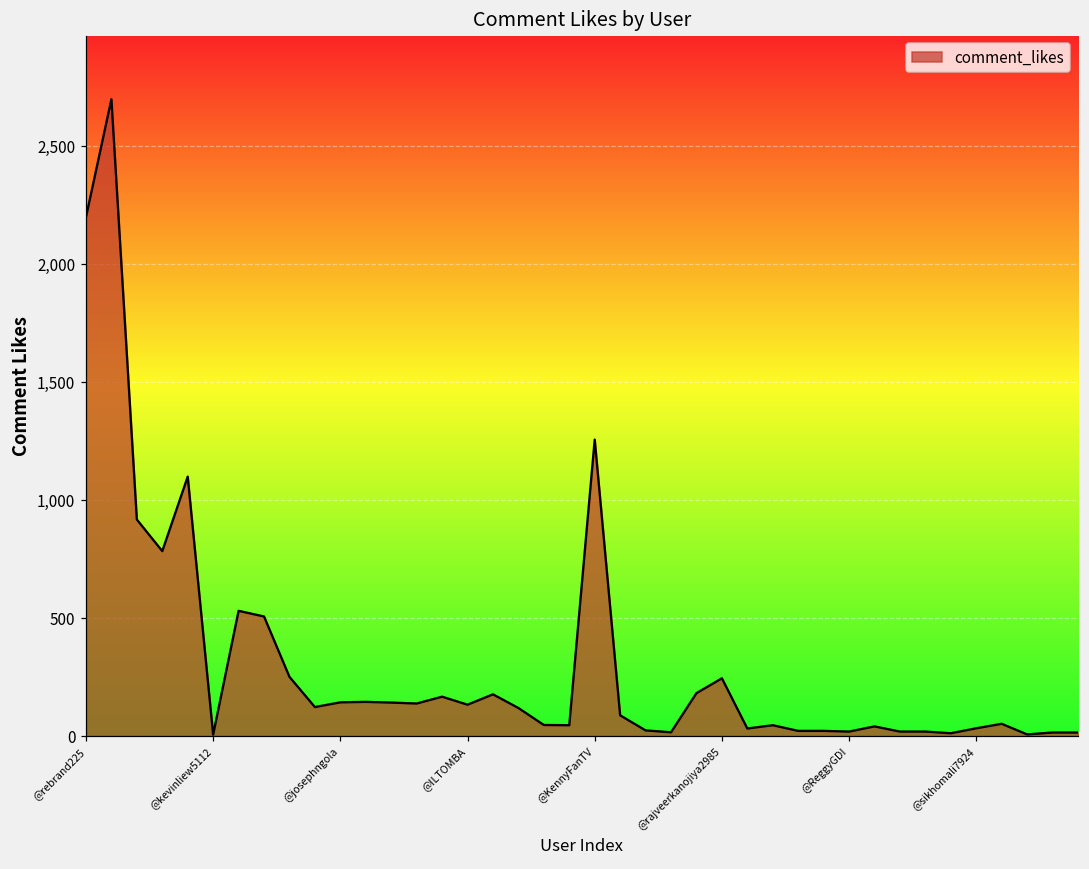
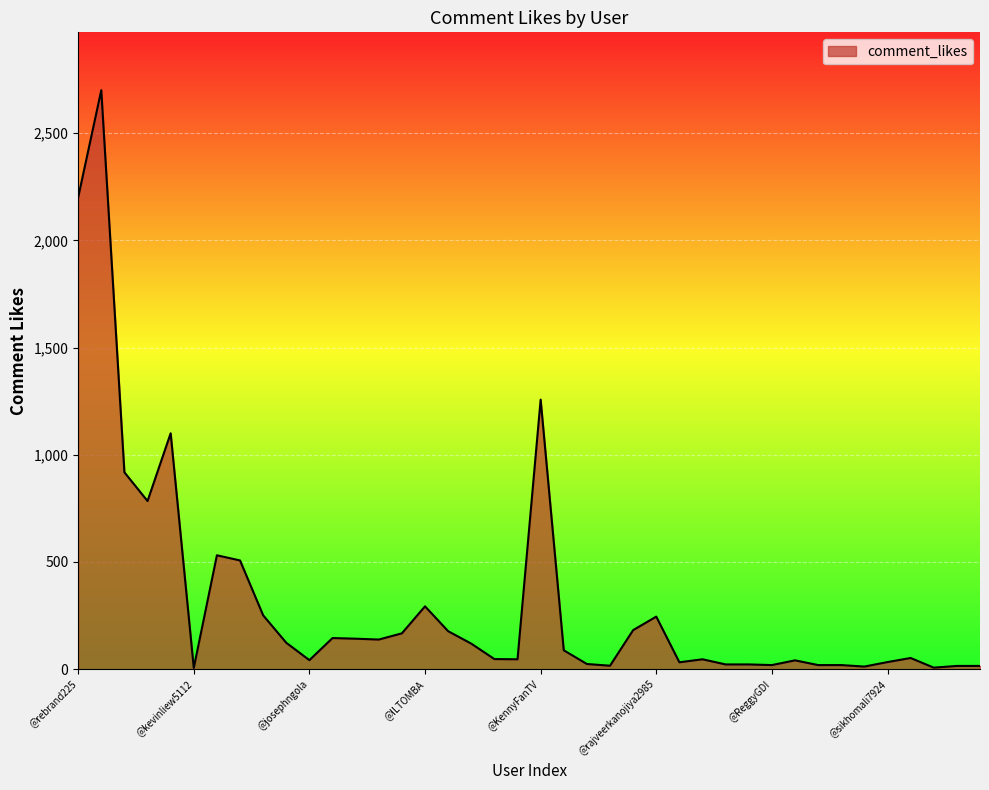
@josephngola: 140 -> 40
@ILTOMBA: 130 -> 290
